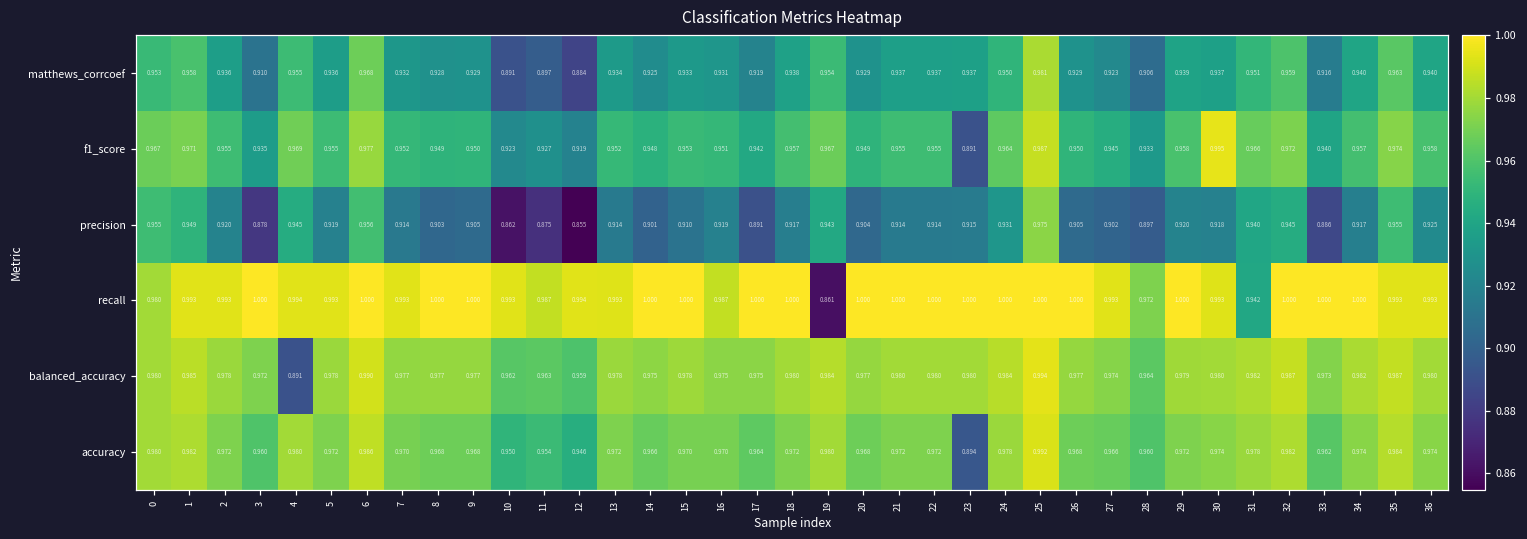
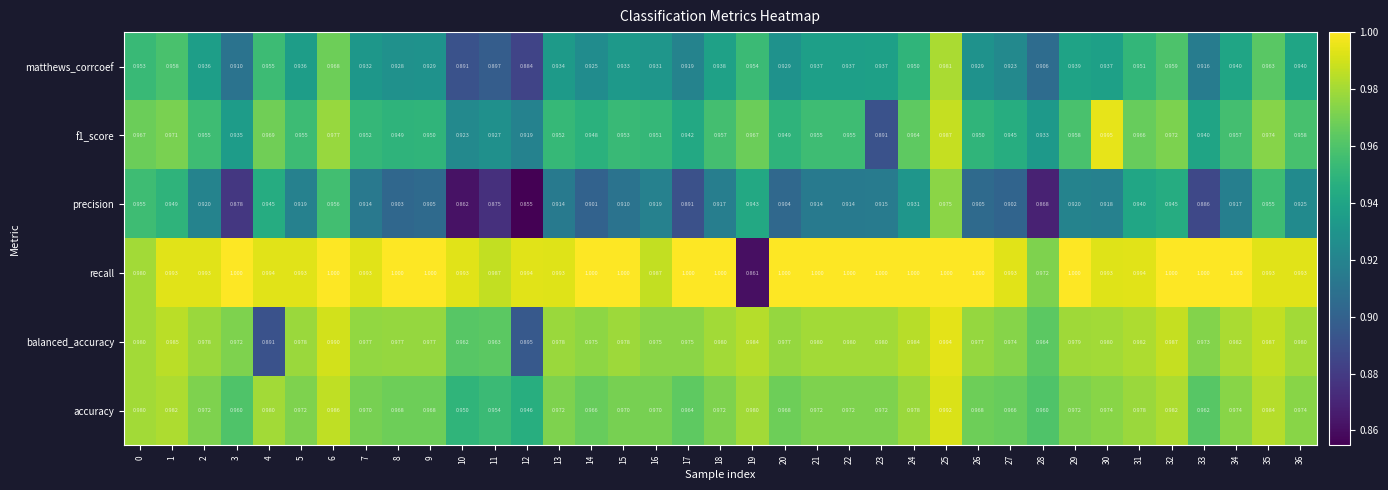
precision, 28: 0.897 -> 0.868
recall, 31: 0.942 -> 0.994
balanced_accuracy, 12: 0.959 -> 0.895
accuracy, 23: 0.894 -> 0.972
